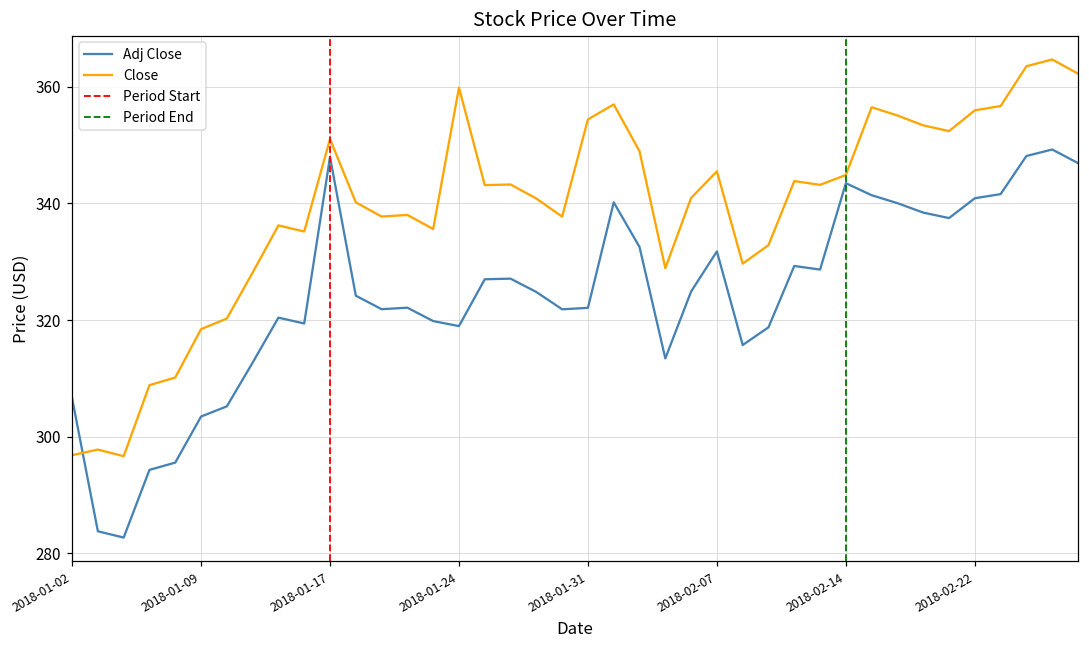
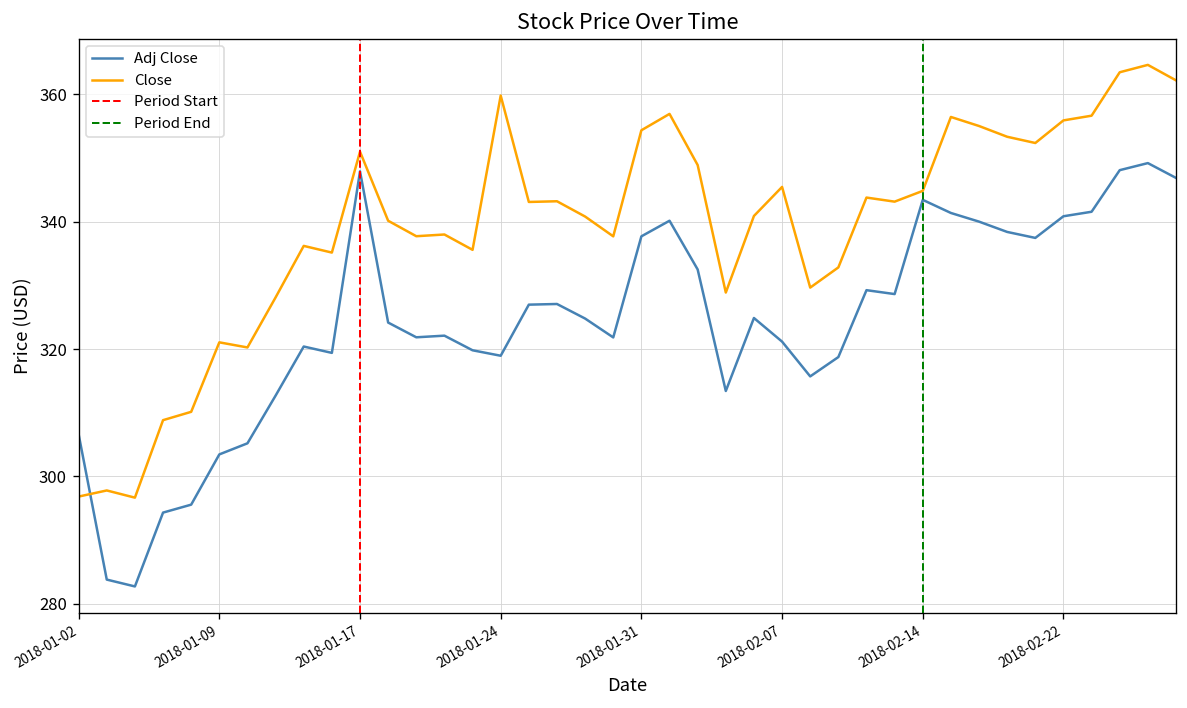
Close, 2018-01-09: 318 -> 321
Adj Close, 2018-01-31: 322 -> 338
Adj Close, 2018-02-07: 332 -> 321
